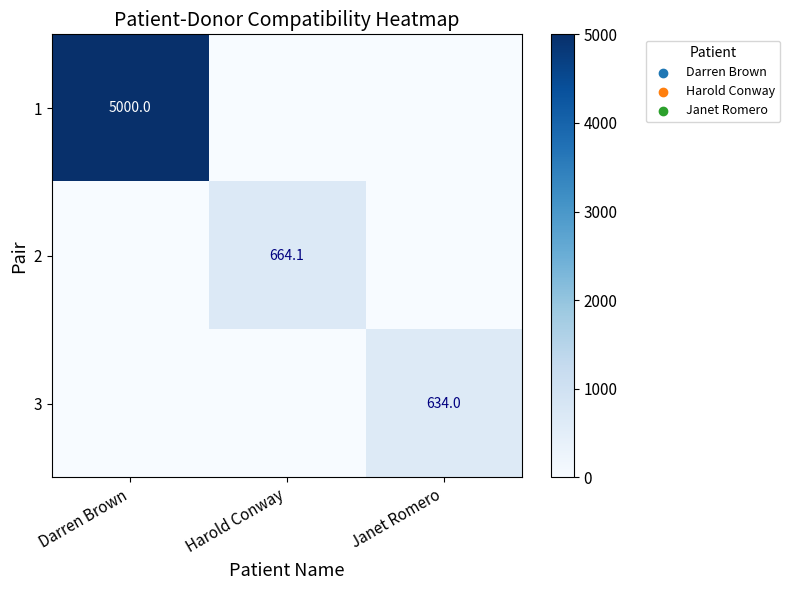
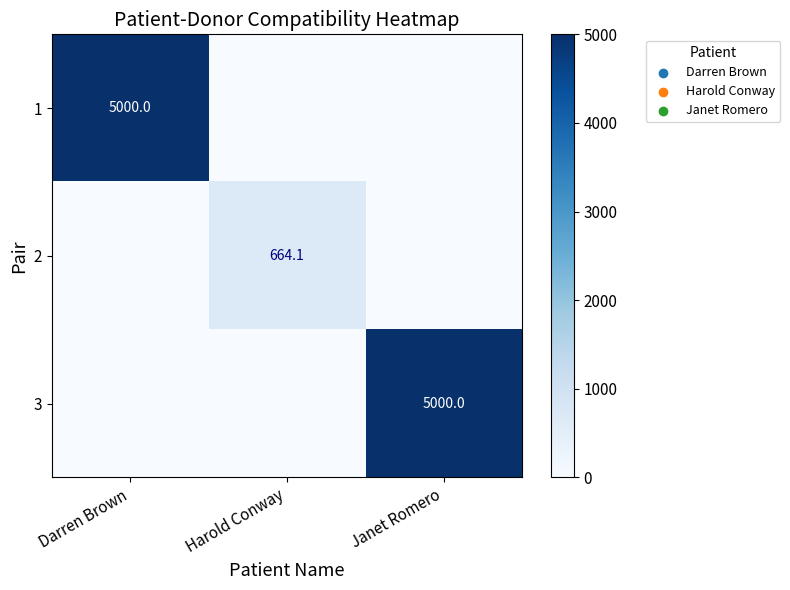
3, Janet Romero: 634.0 -> 5000.0
